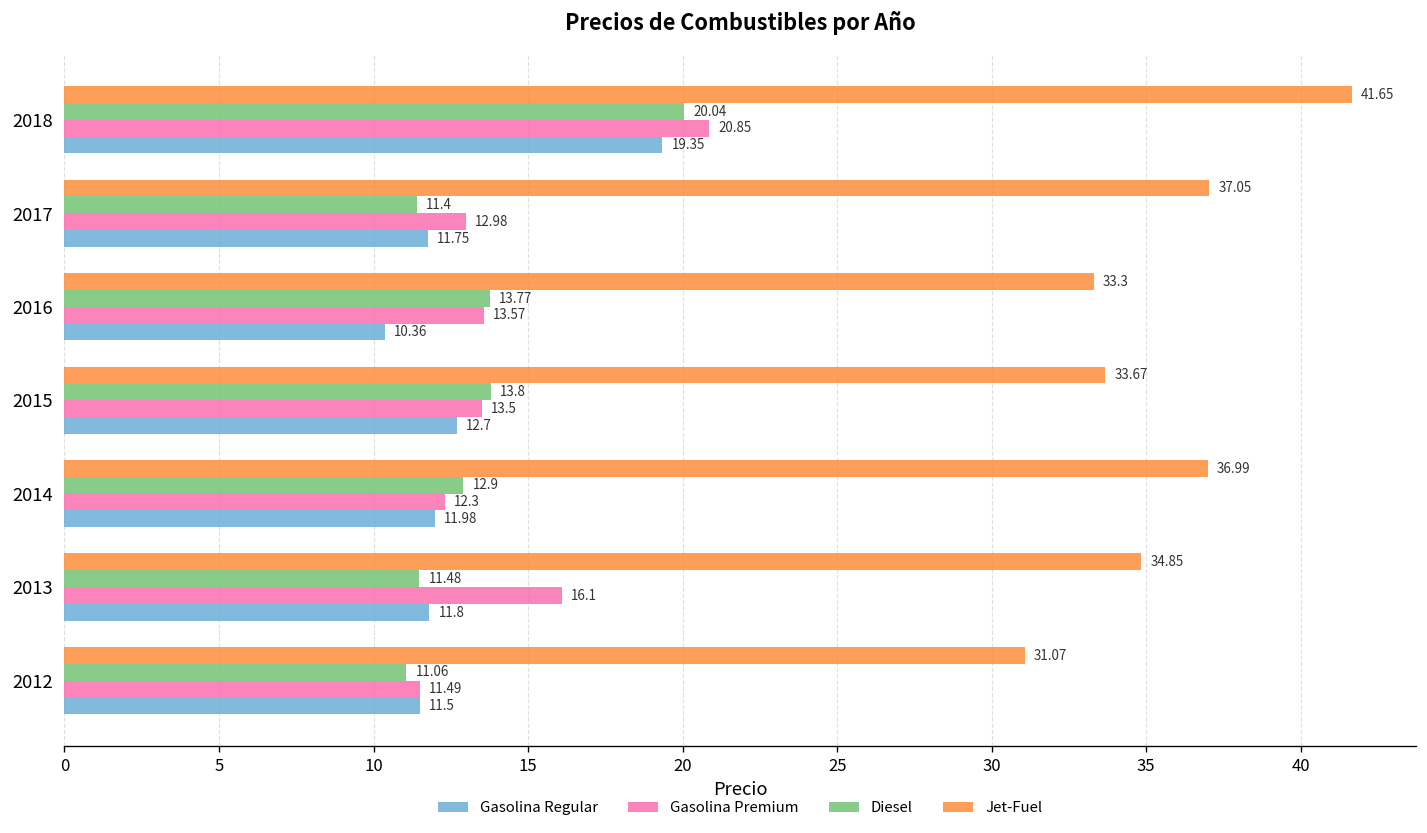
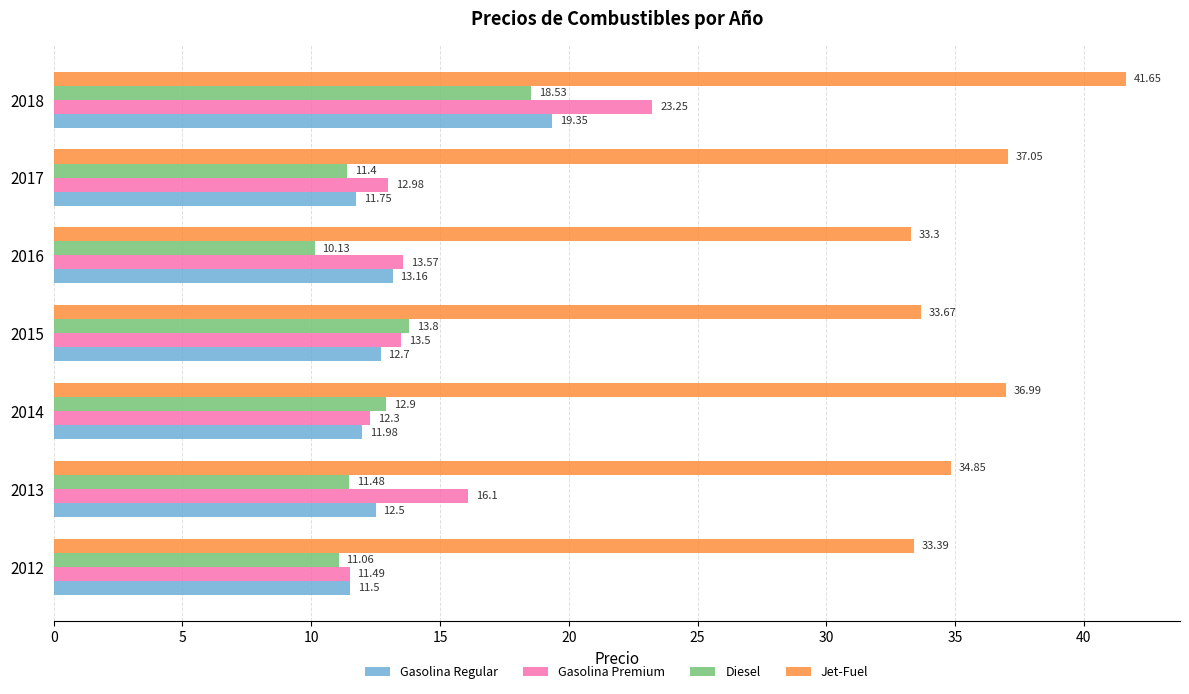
Diesel, 2018: 20.04 -> 18.53
Gasolina Premium, 2018: 20.85 -> 23.25
Diesel, 2016: 13.77 -> 10.13
Gasolina Regular, 2016: 10.36 -> 13.16
Gasolina Regular, 2013: 11.8 -> 12.5
Jet-Fuel, 2012: 31.07 -> 33.39
